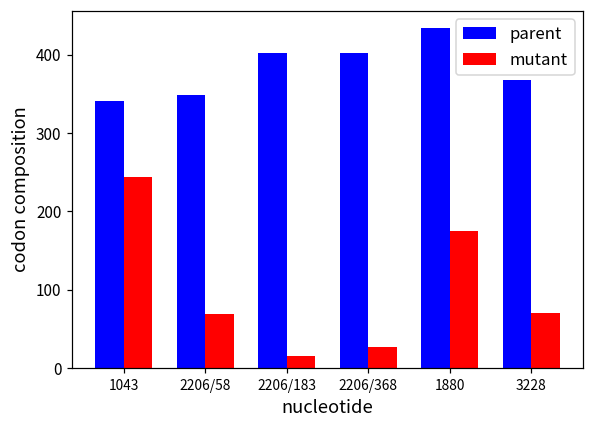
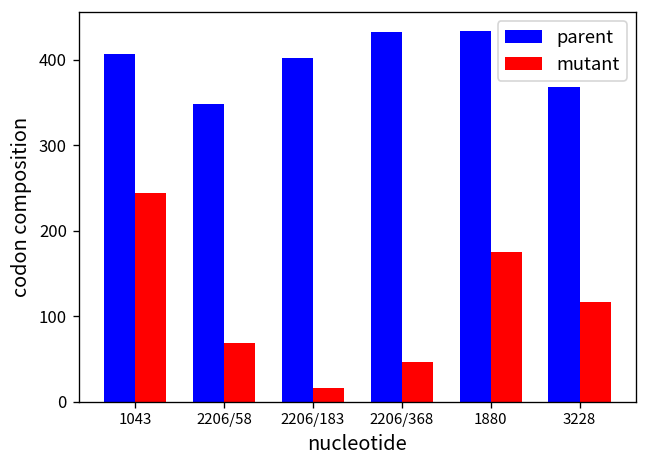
parent, 1043: 340 -> 410
parent, 2206/368: 400 -> 430
mutant, 2206/368: 30 -> 50
mutant, 3228: 70 -> 120
